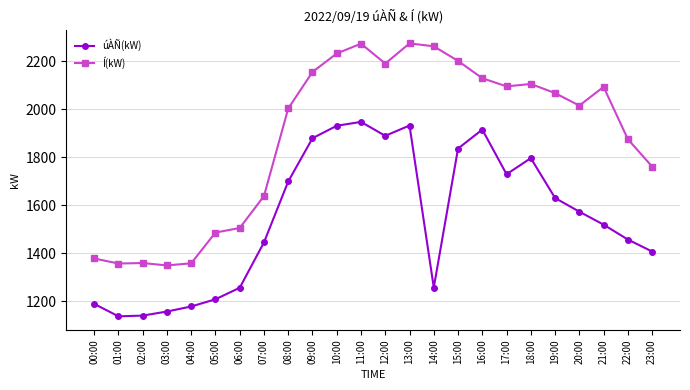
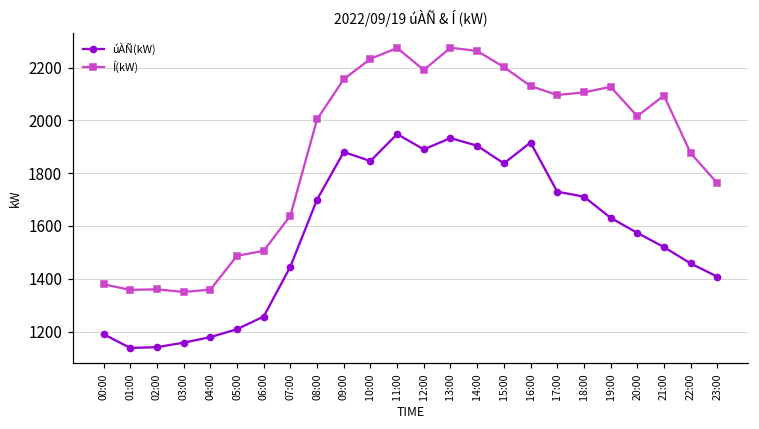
úÀÑ(kW), 10:00: 1930 -> 1850
úÀÑ(kW), 14:00: 1260 -> 1900
úÀÑ(kW), 18:00: 1800 -> 1710
Í(kW), 19:00: 2070 -> 2130
